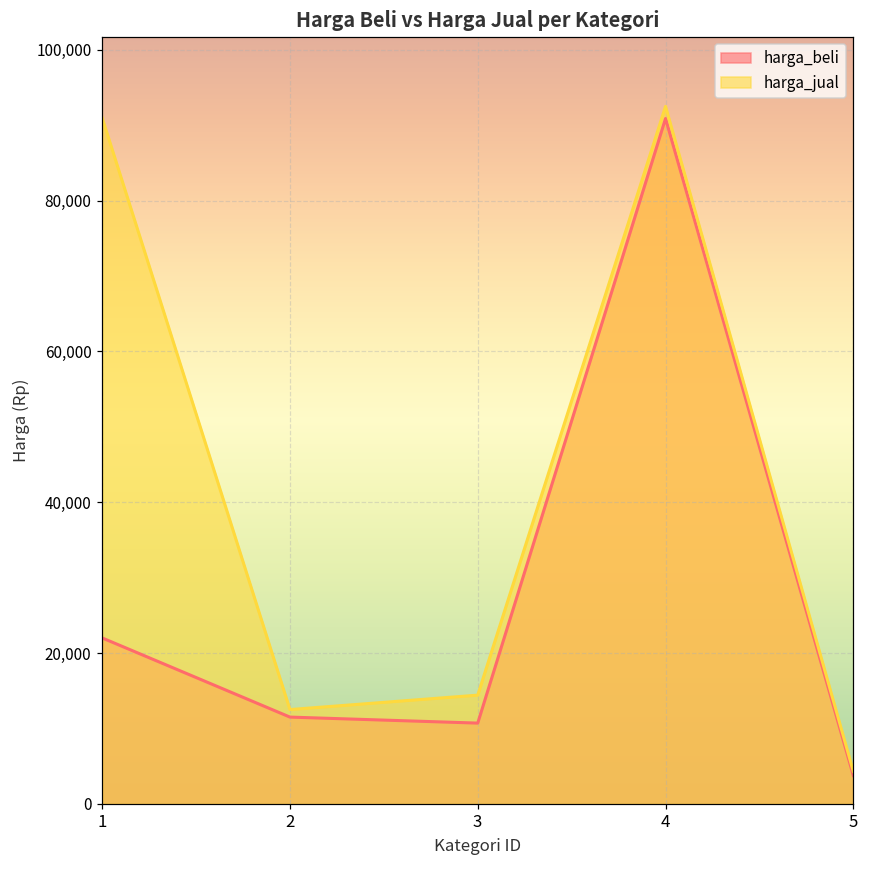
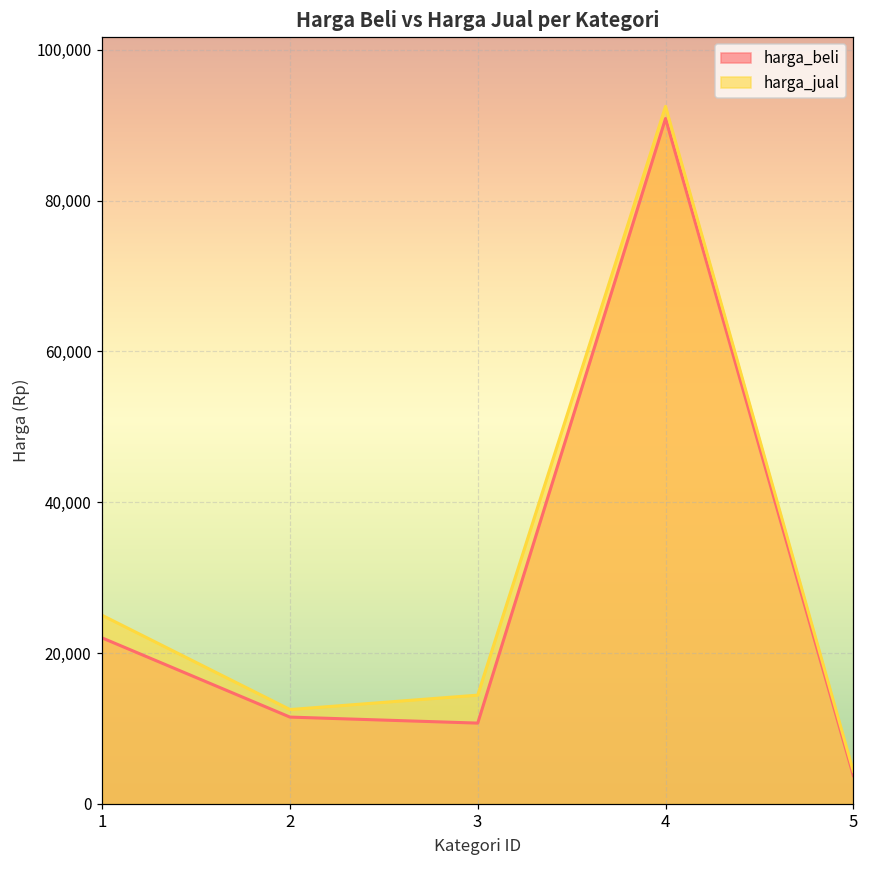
harga_jual, 1: 91,000 -> 25,000
